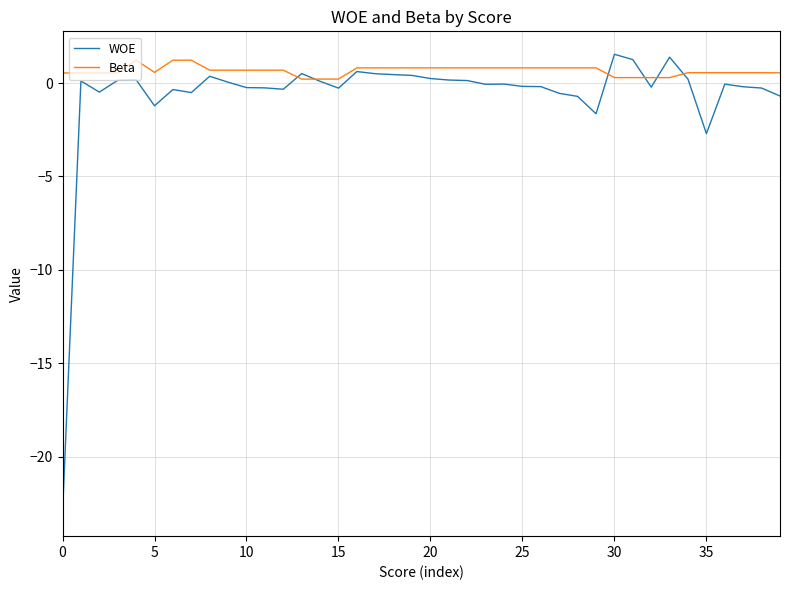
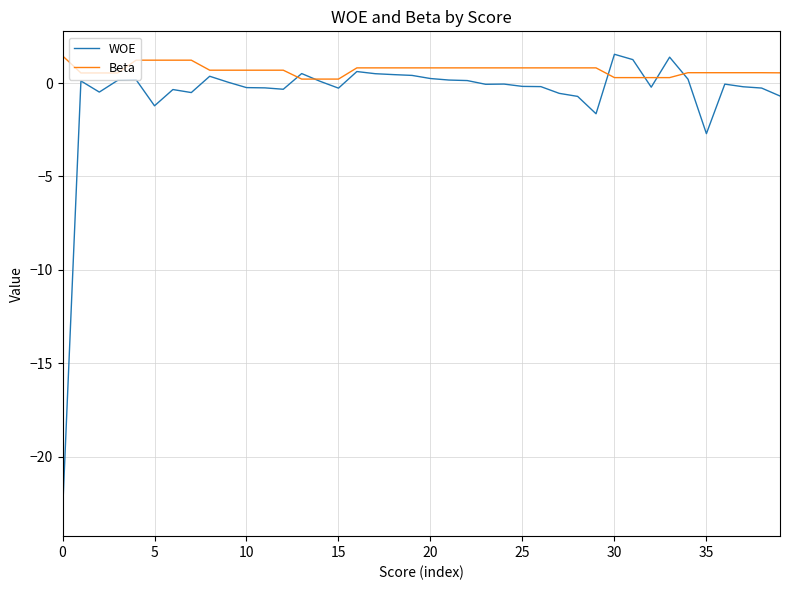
Beta, 0: 0.5 -> 1.5
Beta, 5: 0.6 -> 1.2
